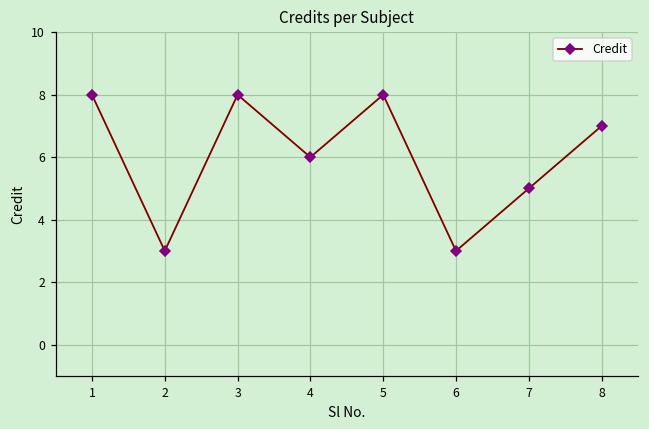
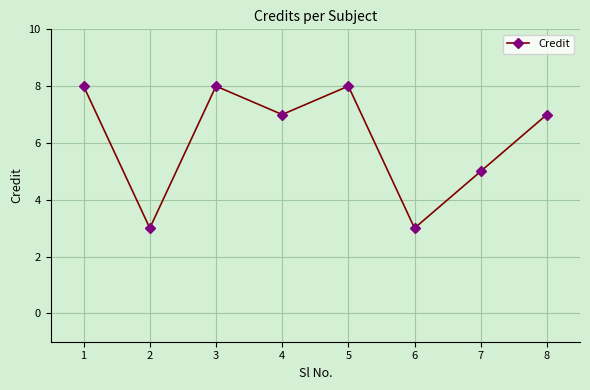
4: 6 -> 7
